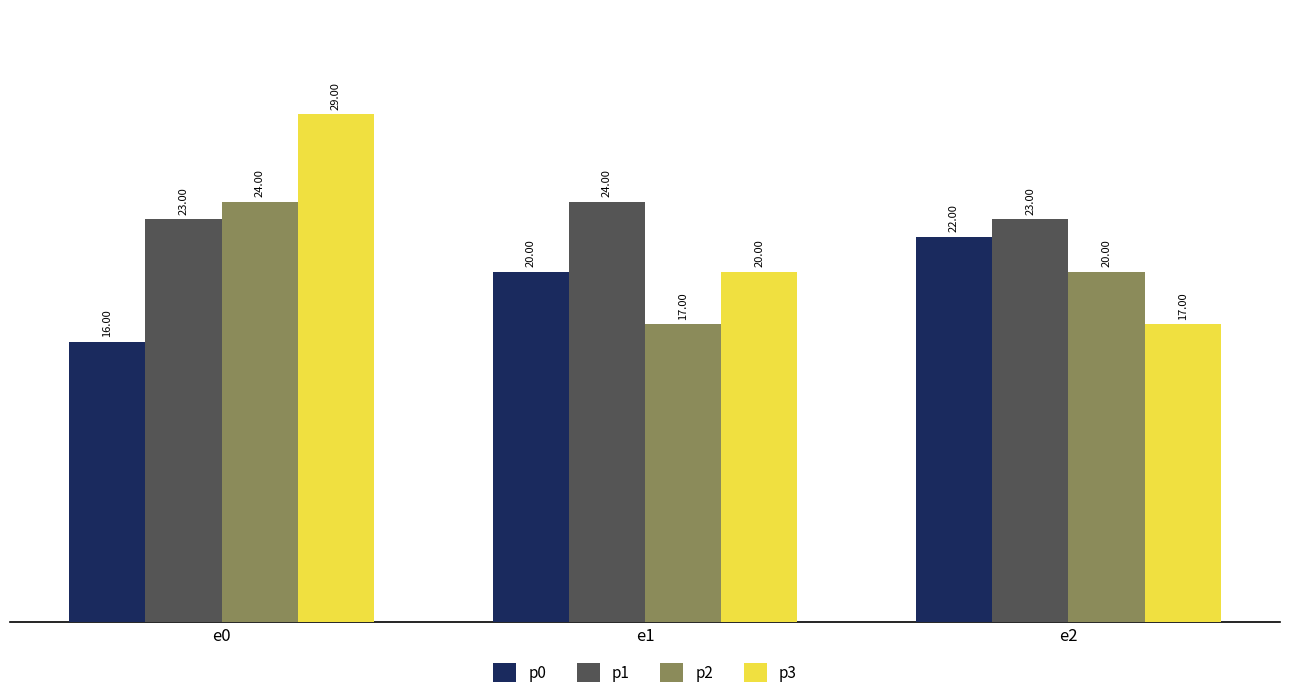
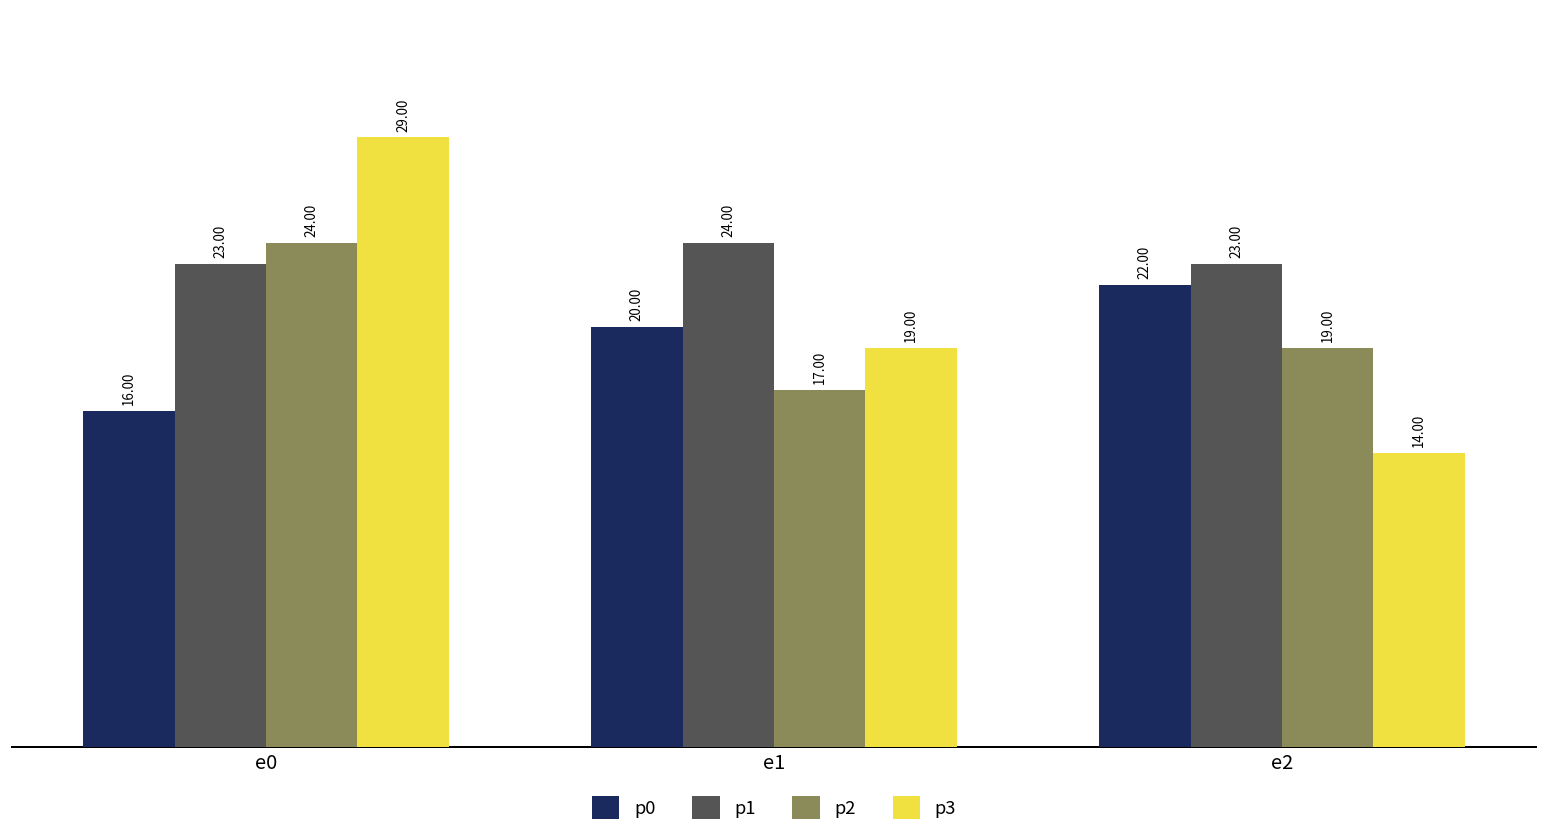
p3, e1: 20.00 -> 19.00
p2, e2: 20.00 -> 19.00
p3, e2: 17.00 -> 14.00
